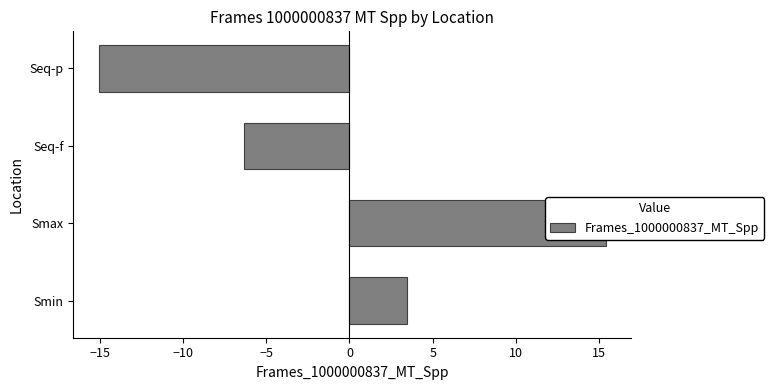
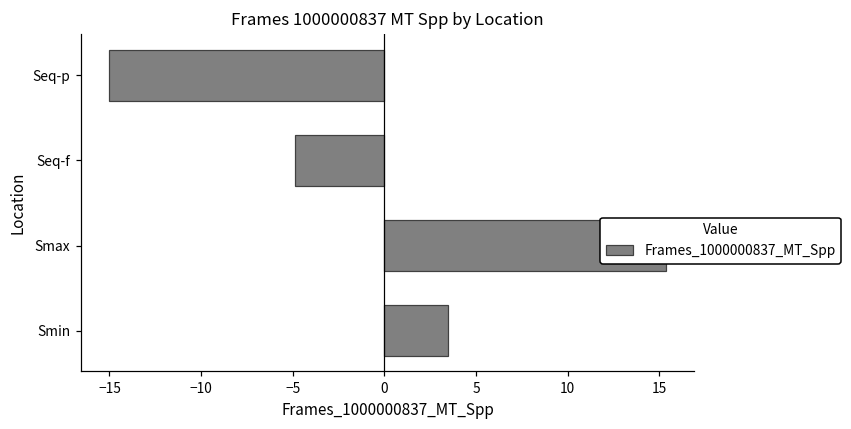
Seq-f: -6.3 -> -4.9
